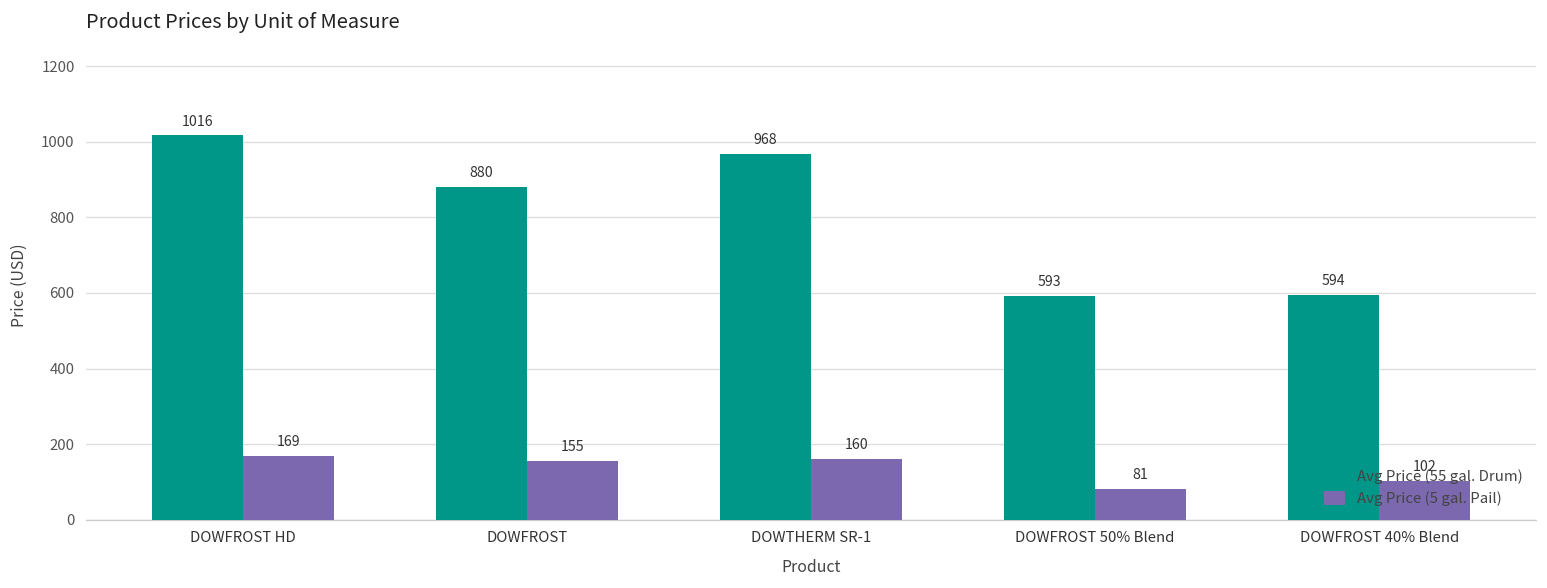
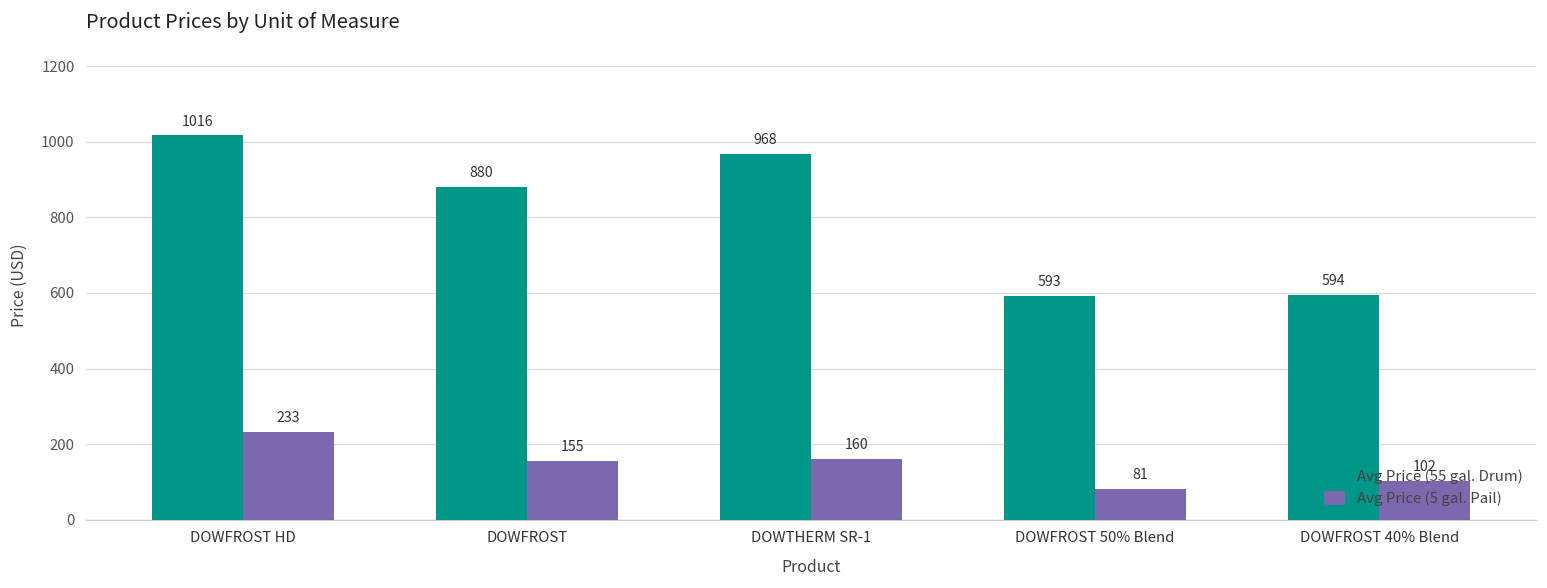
Avg Price (5 gal. Pail), DOWFROST HD: 169 -> 233
